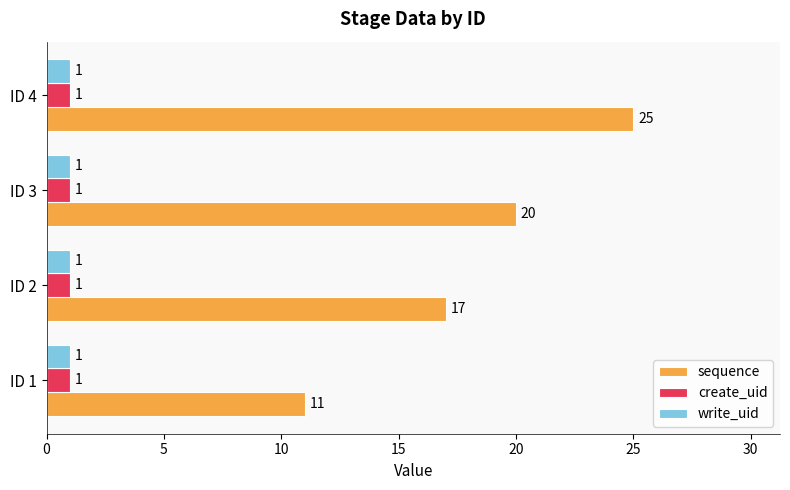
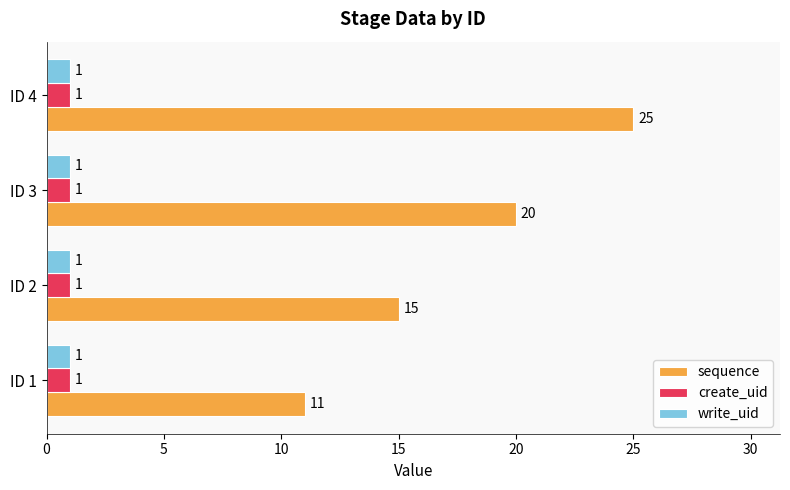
sequence, ID 2: 17 -> 15
